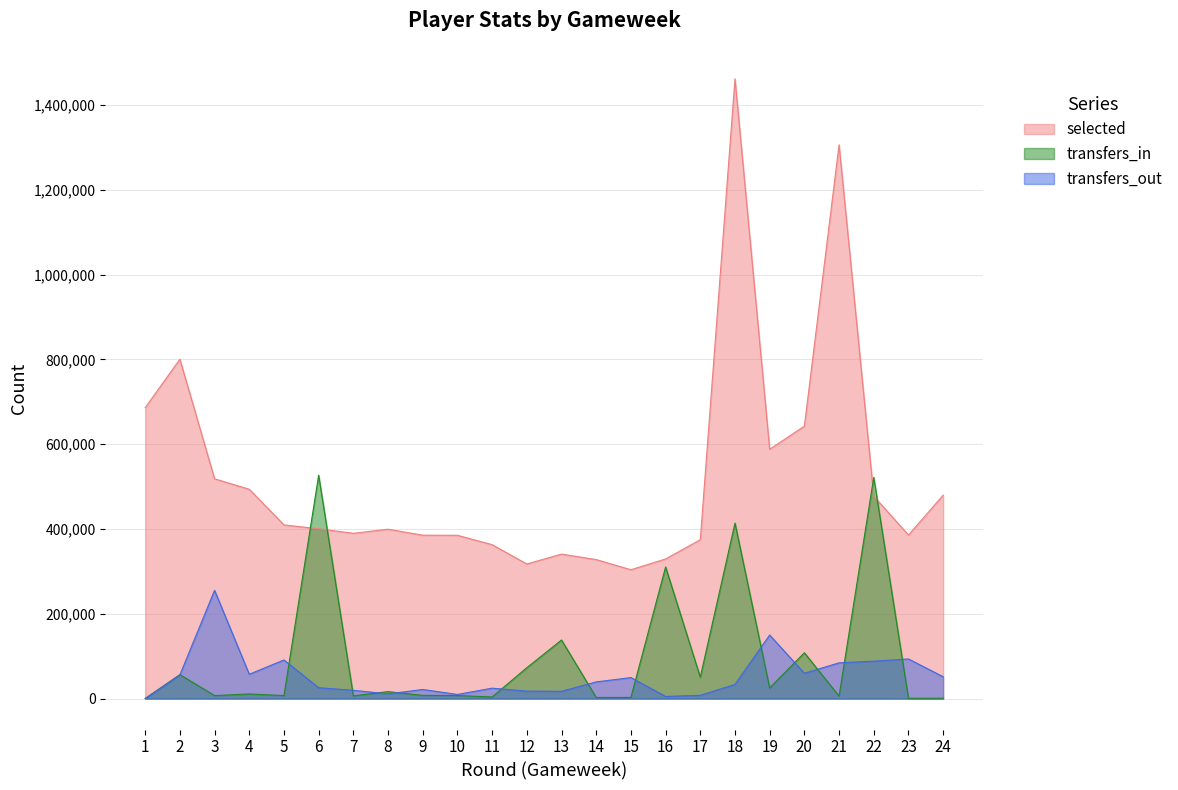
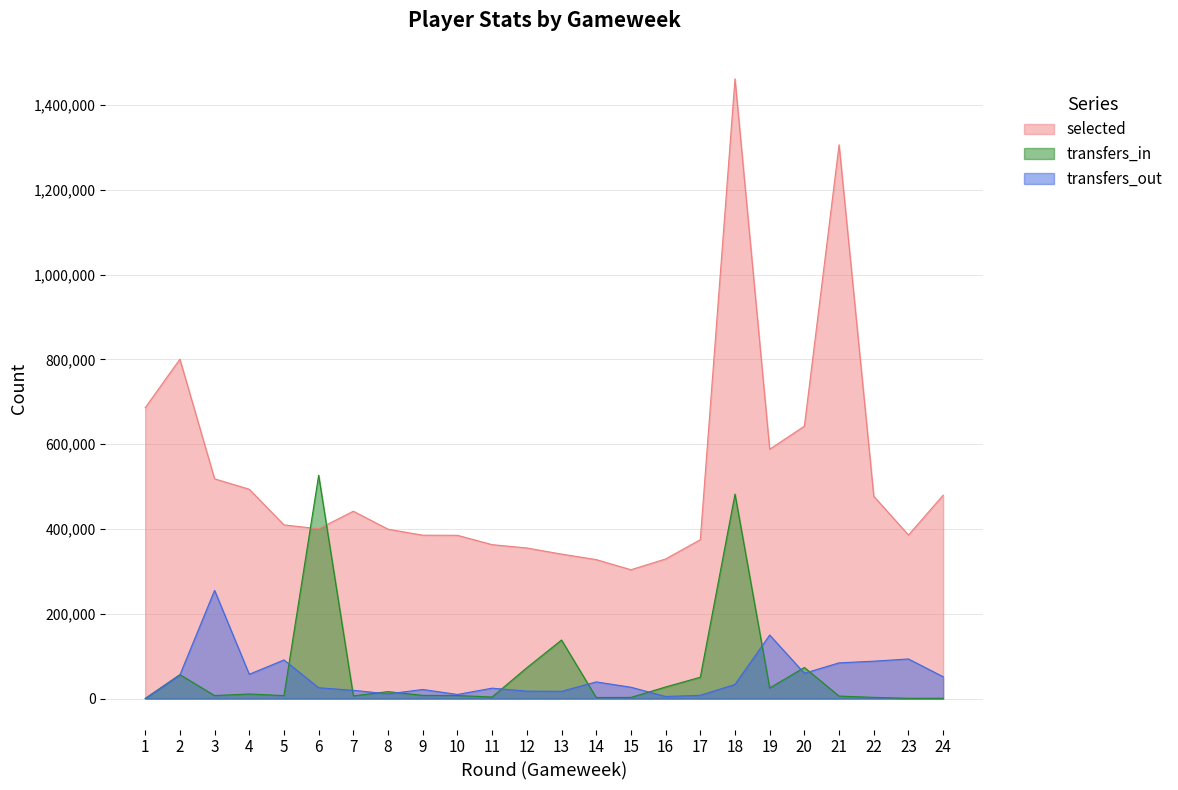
selected, 7: 390,000 -> 440,000
selected, 12: 320,000 -> 360,000
transfers_out, 15: 50,000 -> 30,000
transfers_in, 16: 310,000 -> 30,000
transfers_in, 18: 410,000 -> 480,000
transfers_in, 20: 110,000 -> 70,000
transfers_in, 22: 520,000 -> 0
